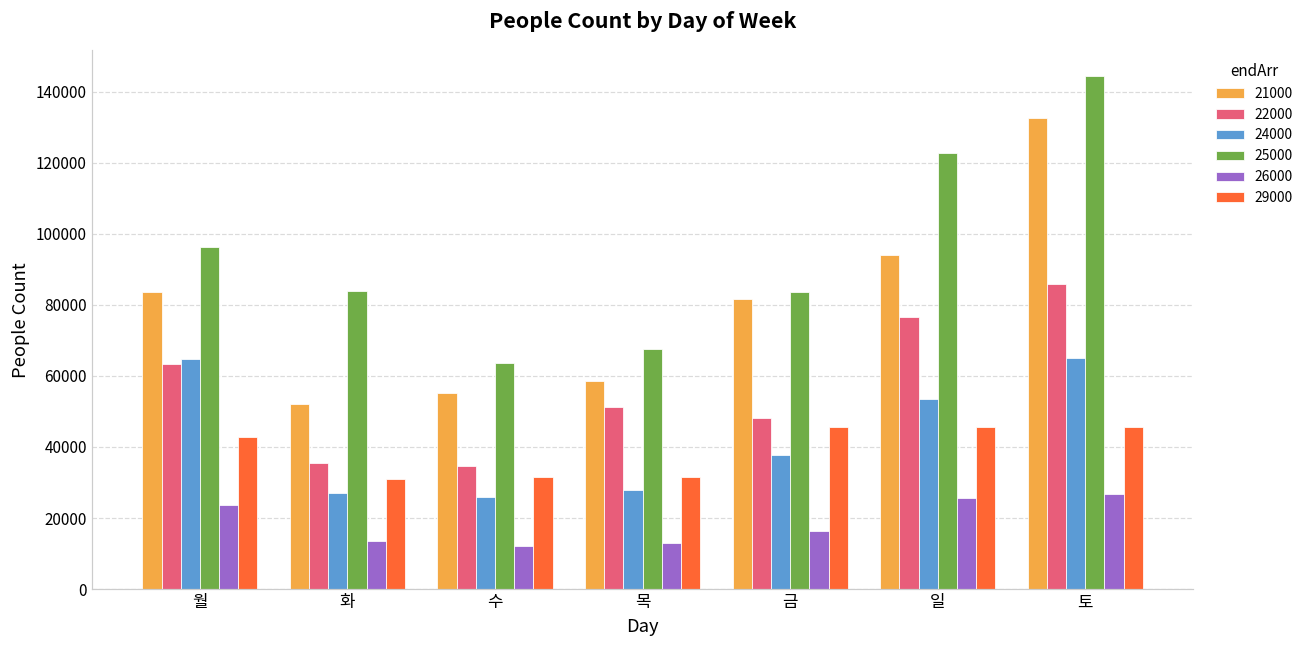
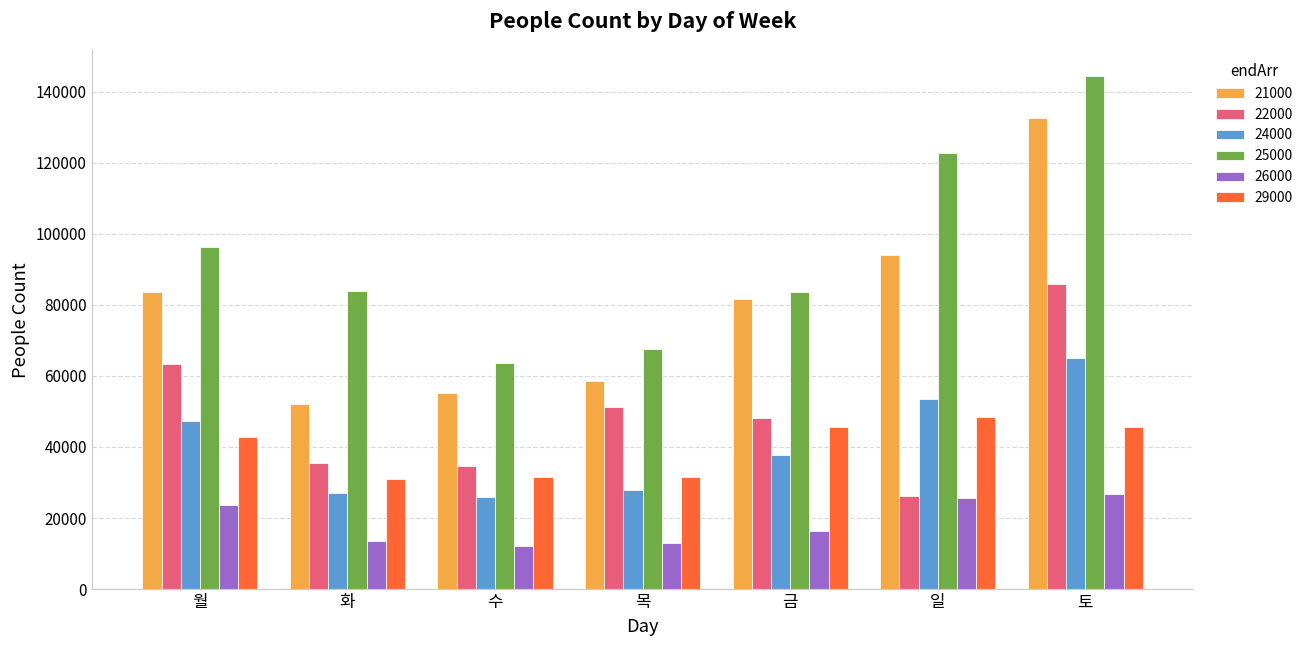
24000, 월: 65000 -> 47000
22000, 일: 77000 -> 26000
29000, 일: 46000 -> 48000
